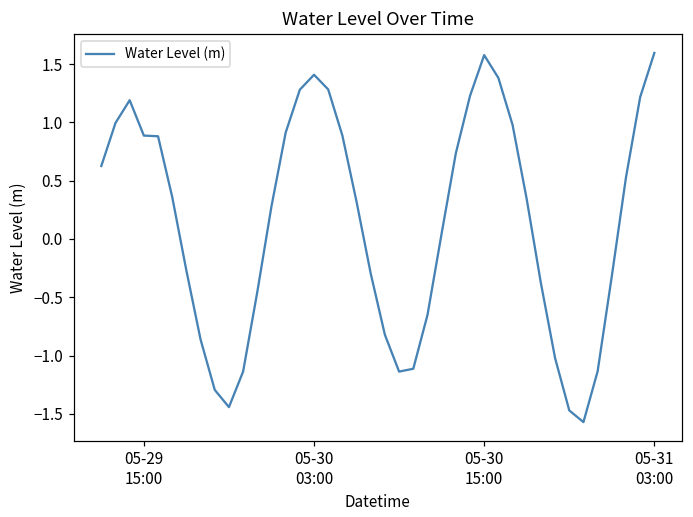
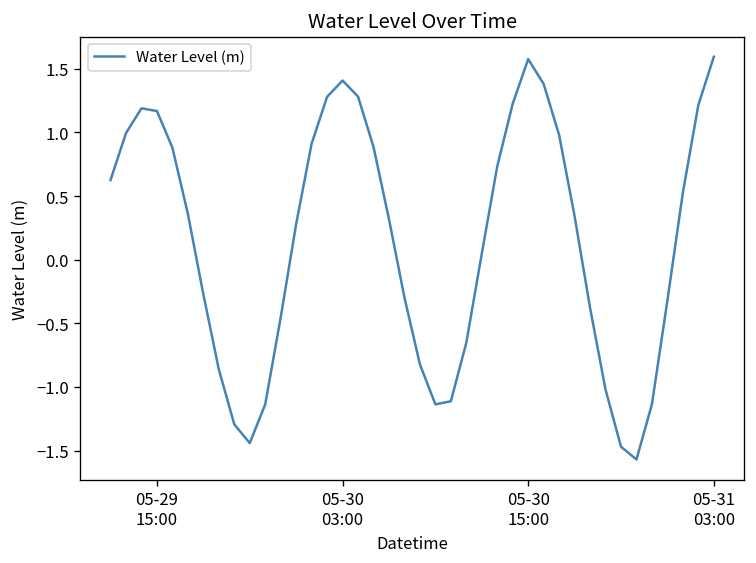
05-29 15:00: 0.89 -> 1.17
